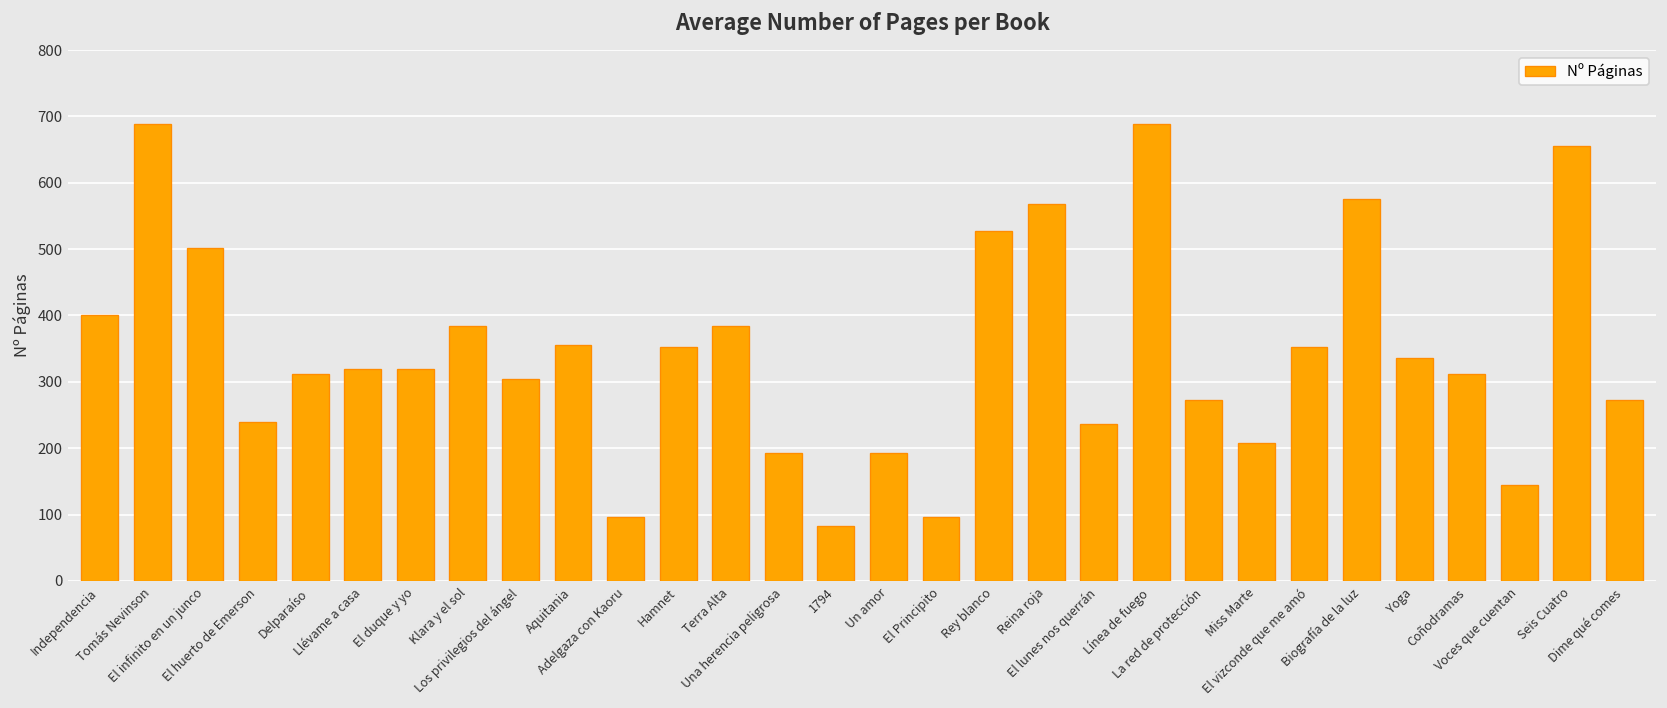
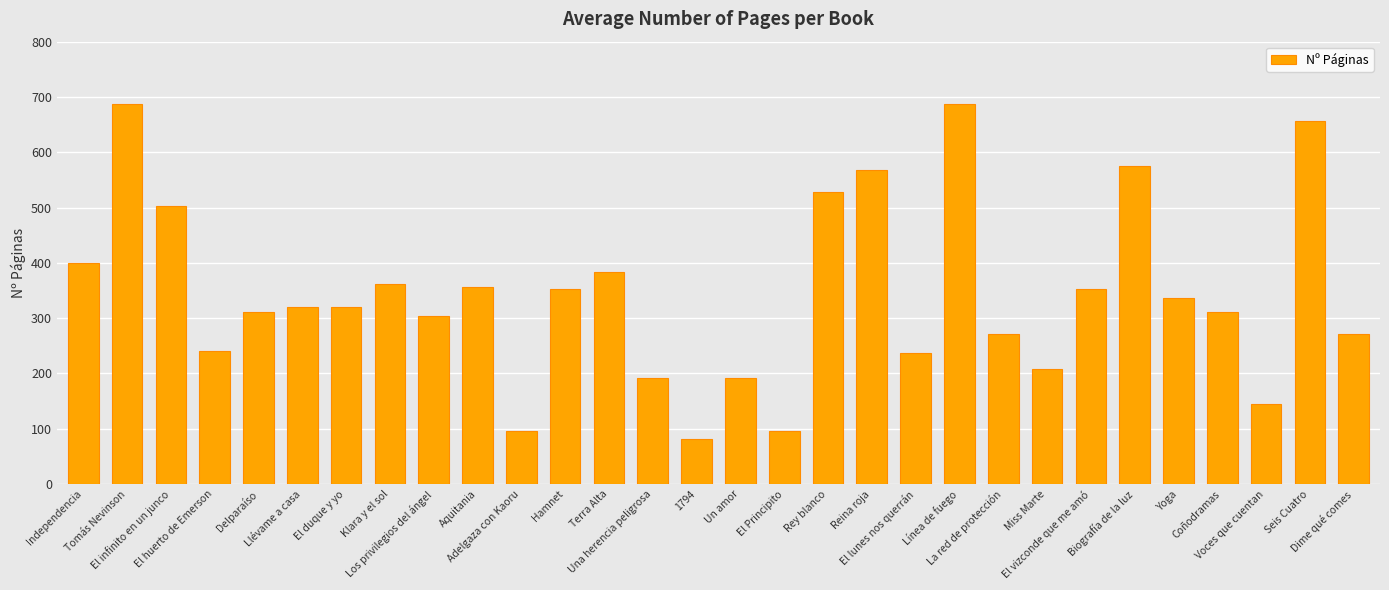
Klara y el sol: 380 -> 360
